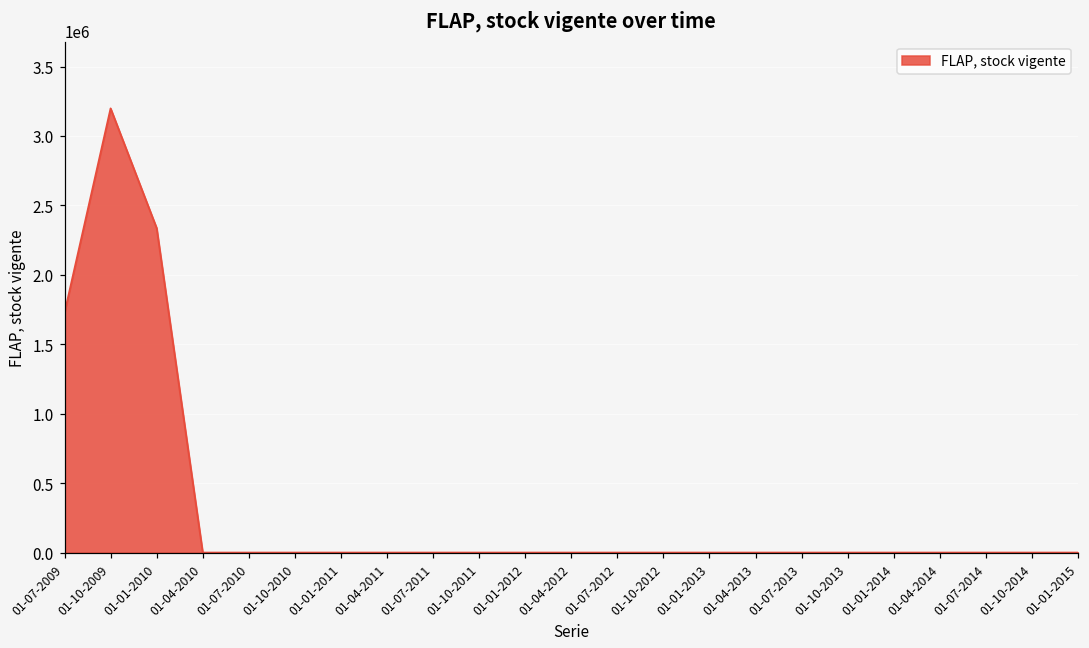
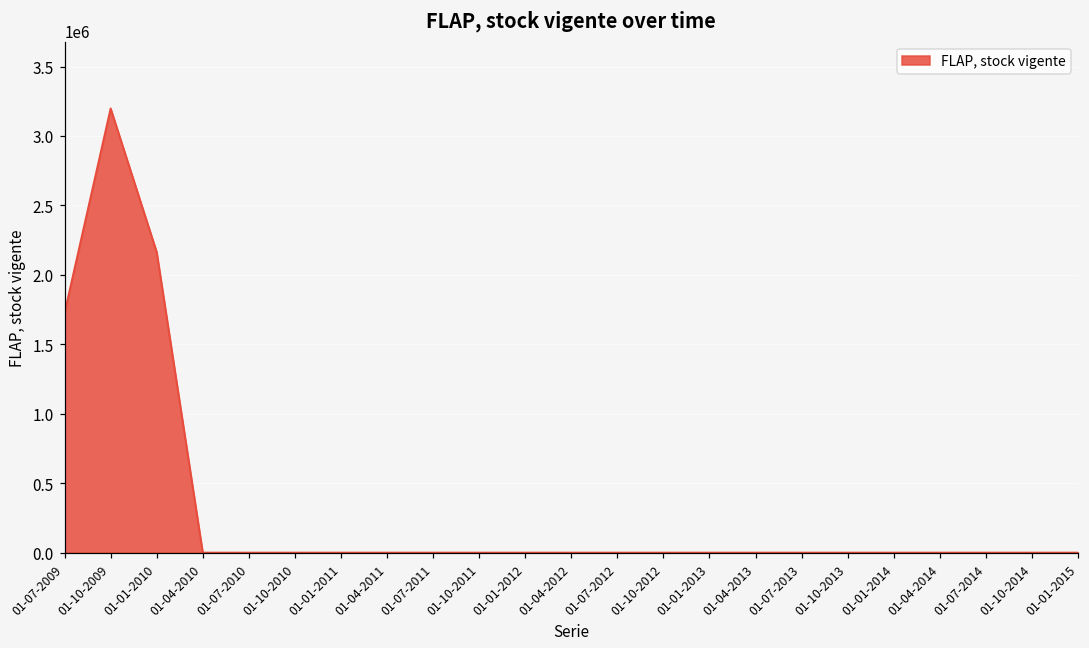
01-01-2010: 2340000 -> 2160000
